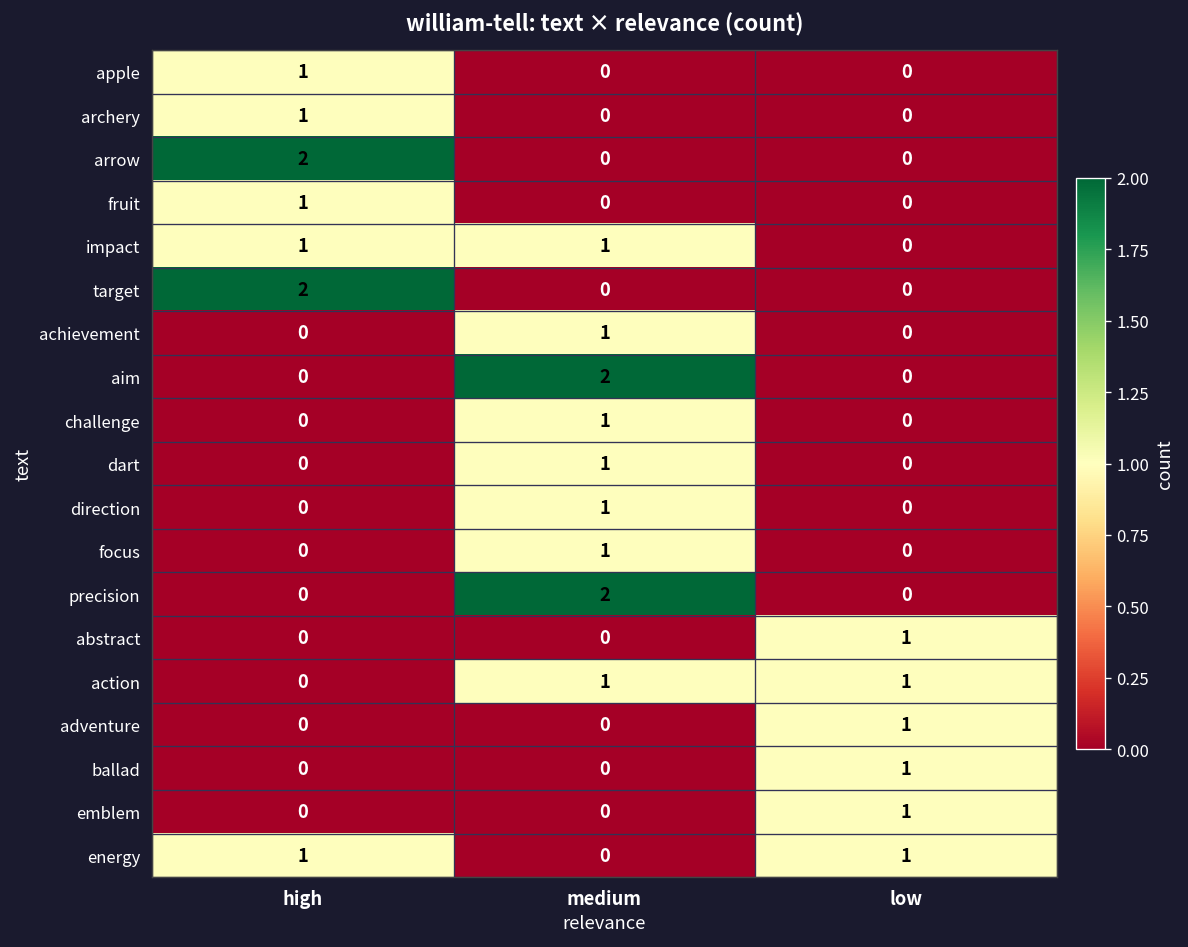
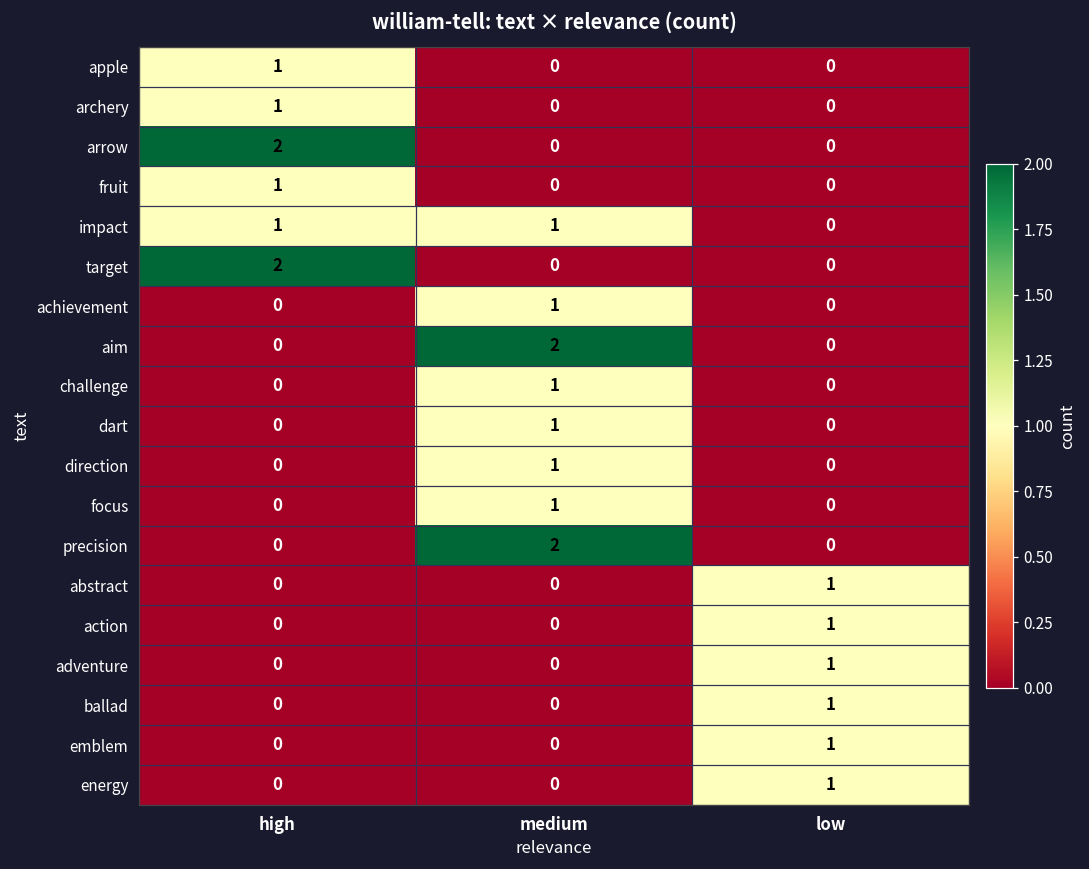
action, medium: 1 -> 0
energy, high: 1 -> 0
